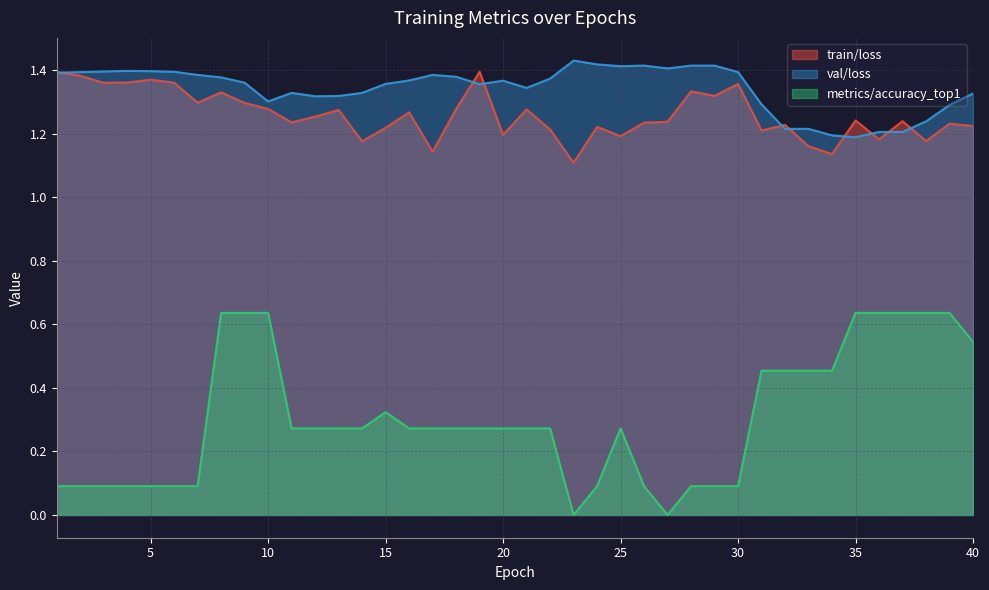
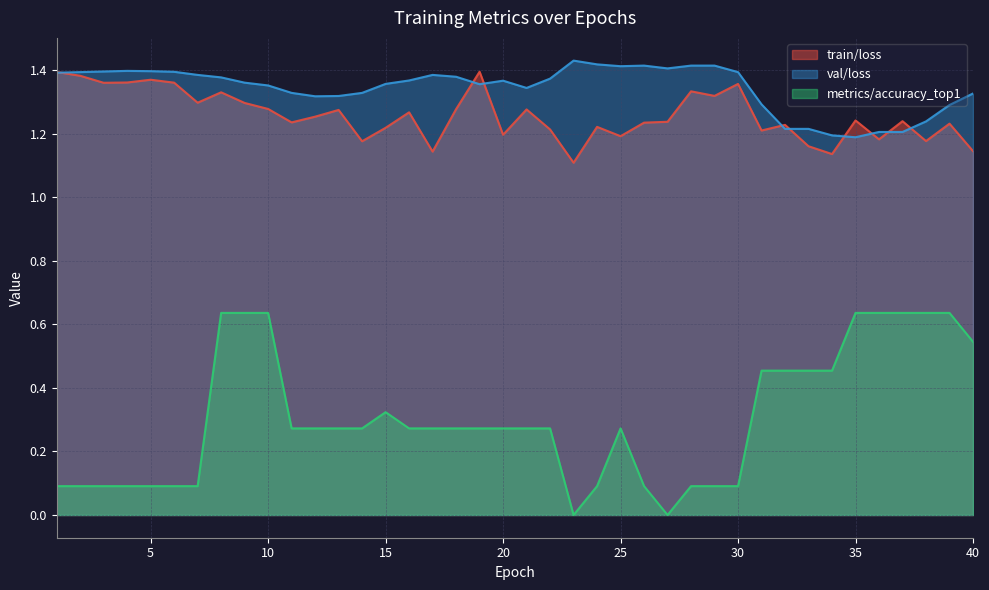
val/loss, 10: 1.30 -> 1.35
train/loss, 40: 1.22 -> 1.15
